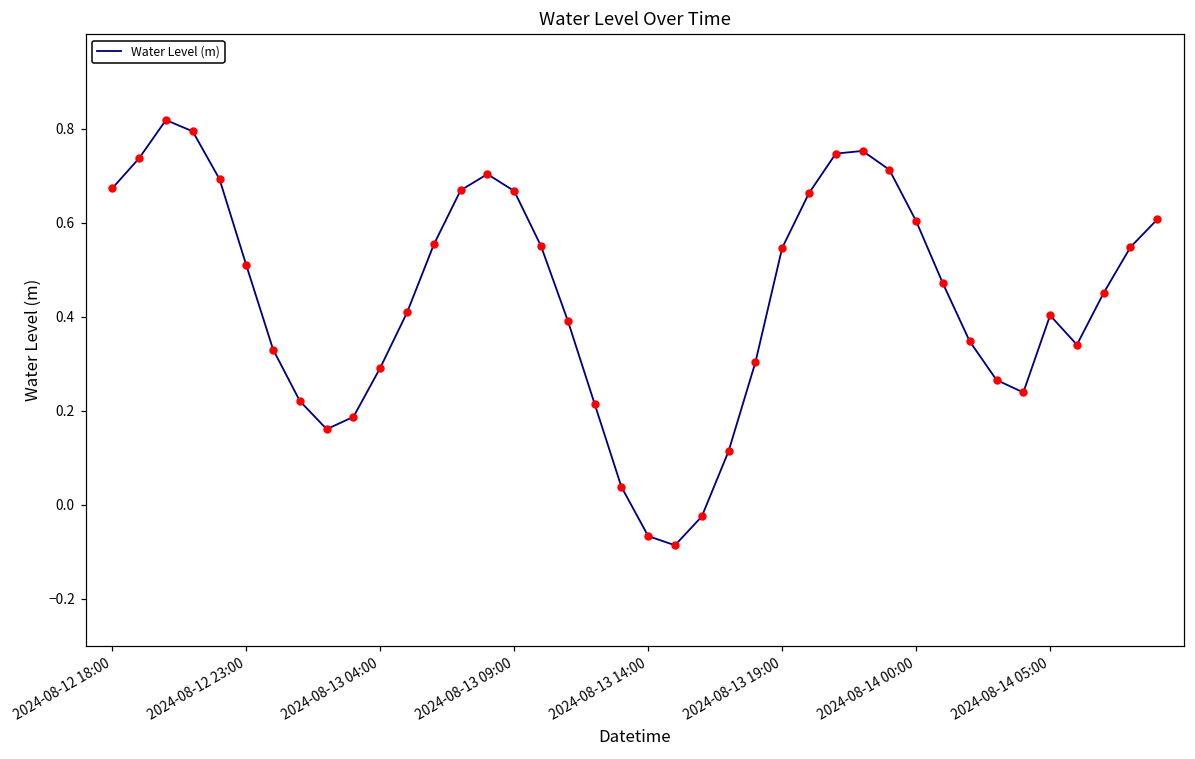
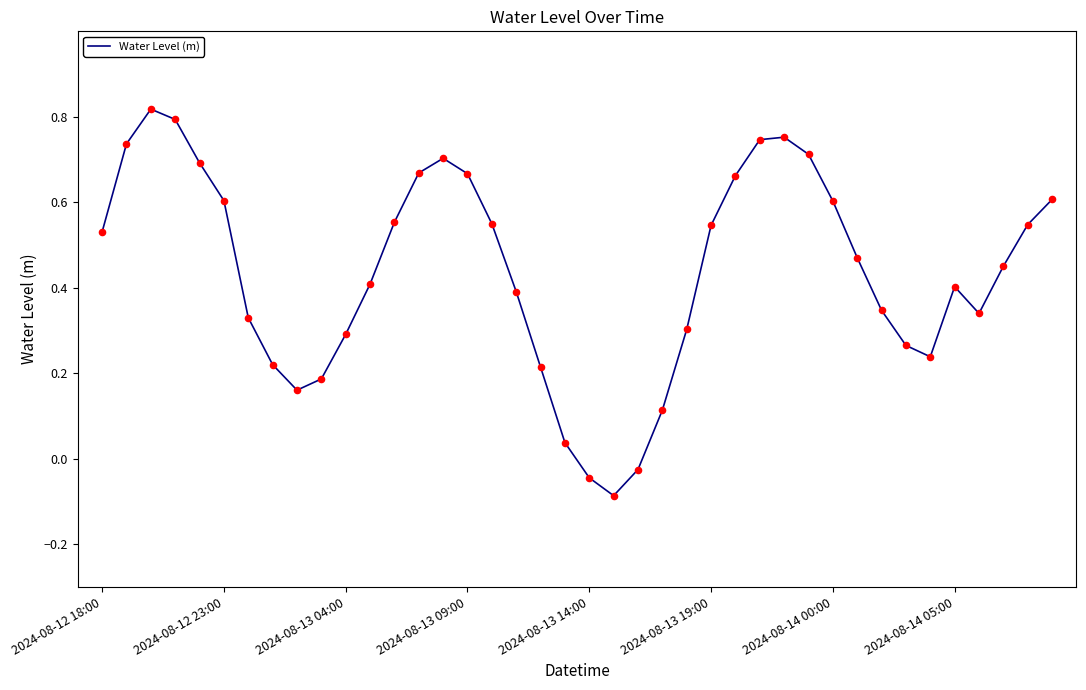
2024-08-12 18:00: 0.67 -> 0.53
2024-08-12 23:00: 0.51 -> 0.60
2024-08-13 14:00: -0.07 -> -0.04
